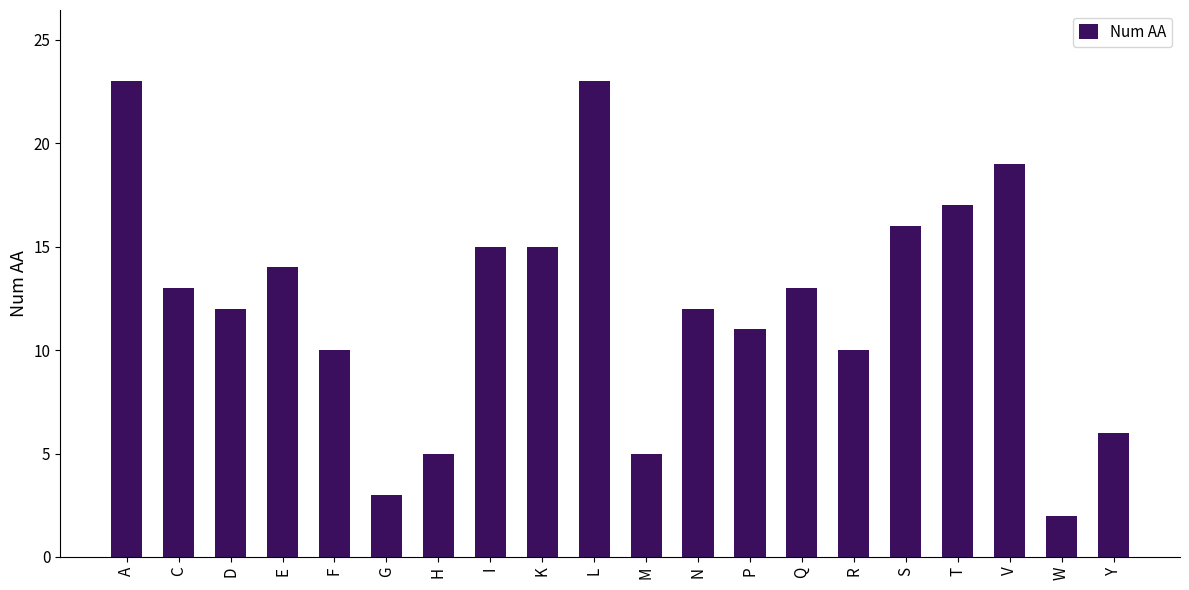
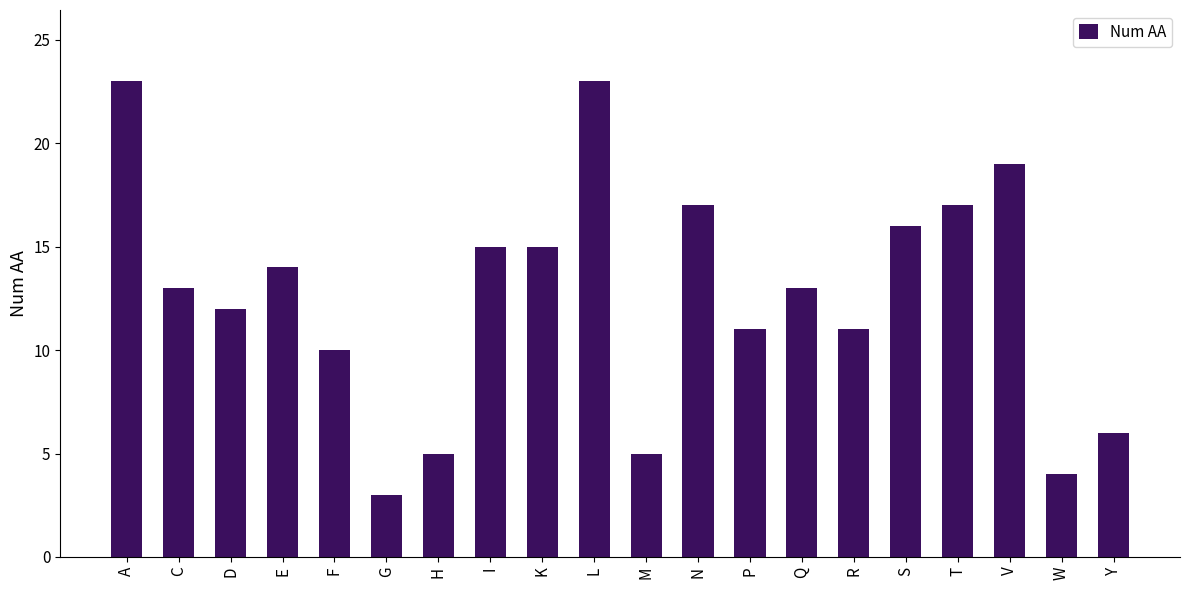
N: 12 -> 17
R: 10 -> 11
W: 2 -> 4
